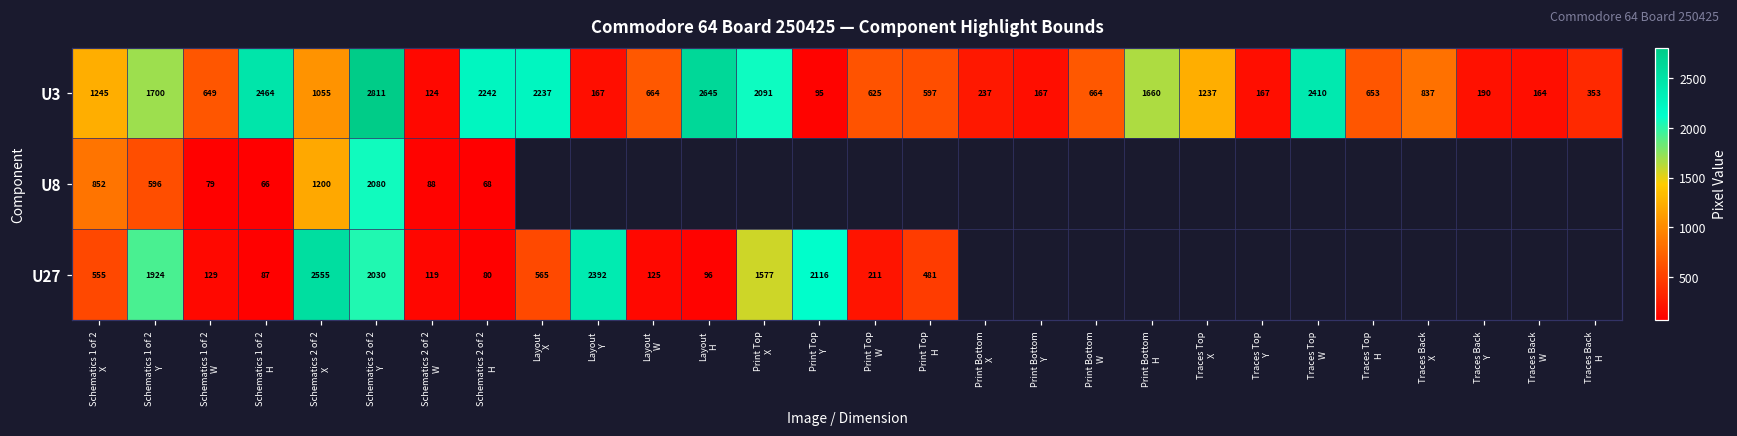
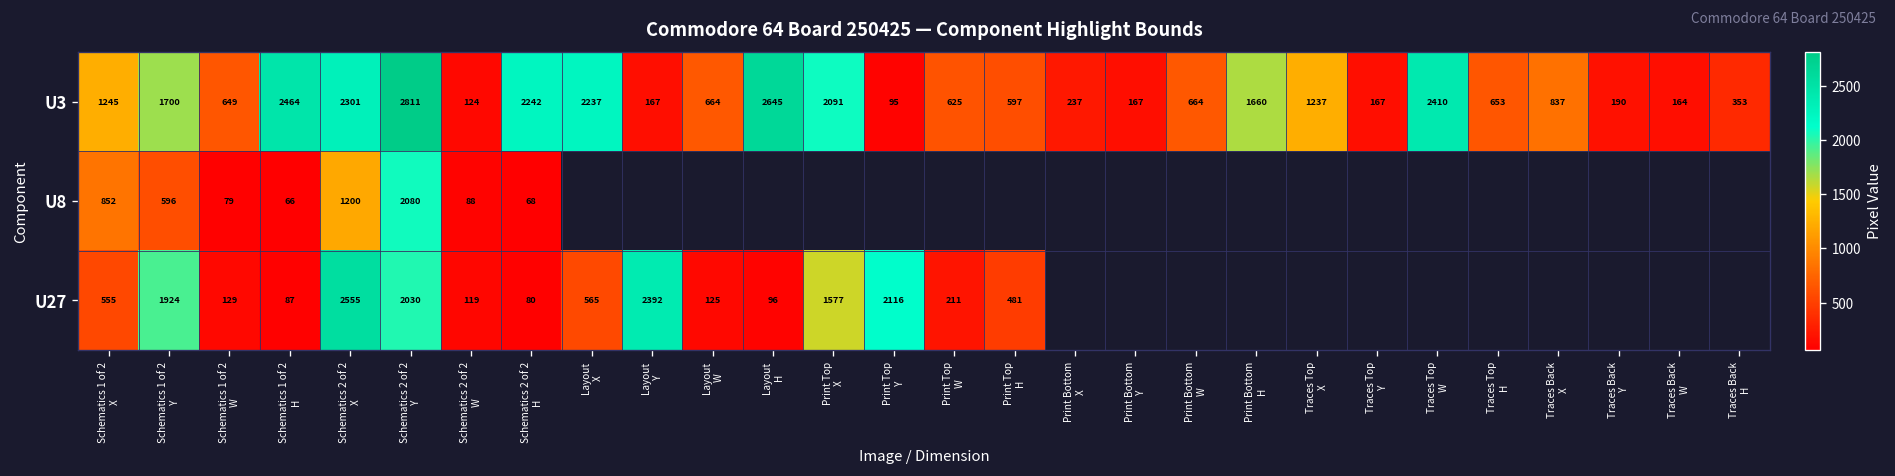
U3, Schematics 2 of 2 X: 1055 -> 2301
